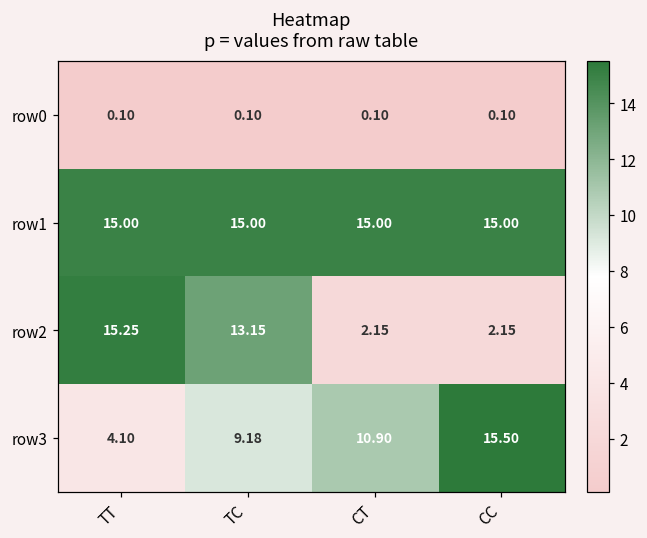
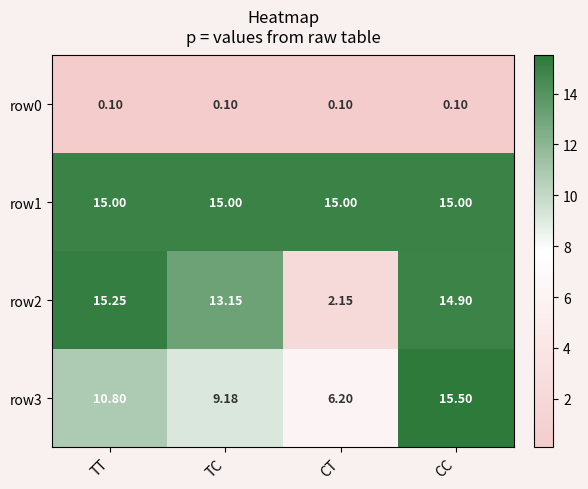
row2, CC: 2.15 -> 14.90
row3, TT: 4.10 -> 10.80
row3, CT: 10.90 -> 6.20
